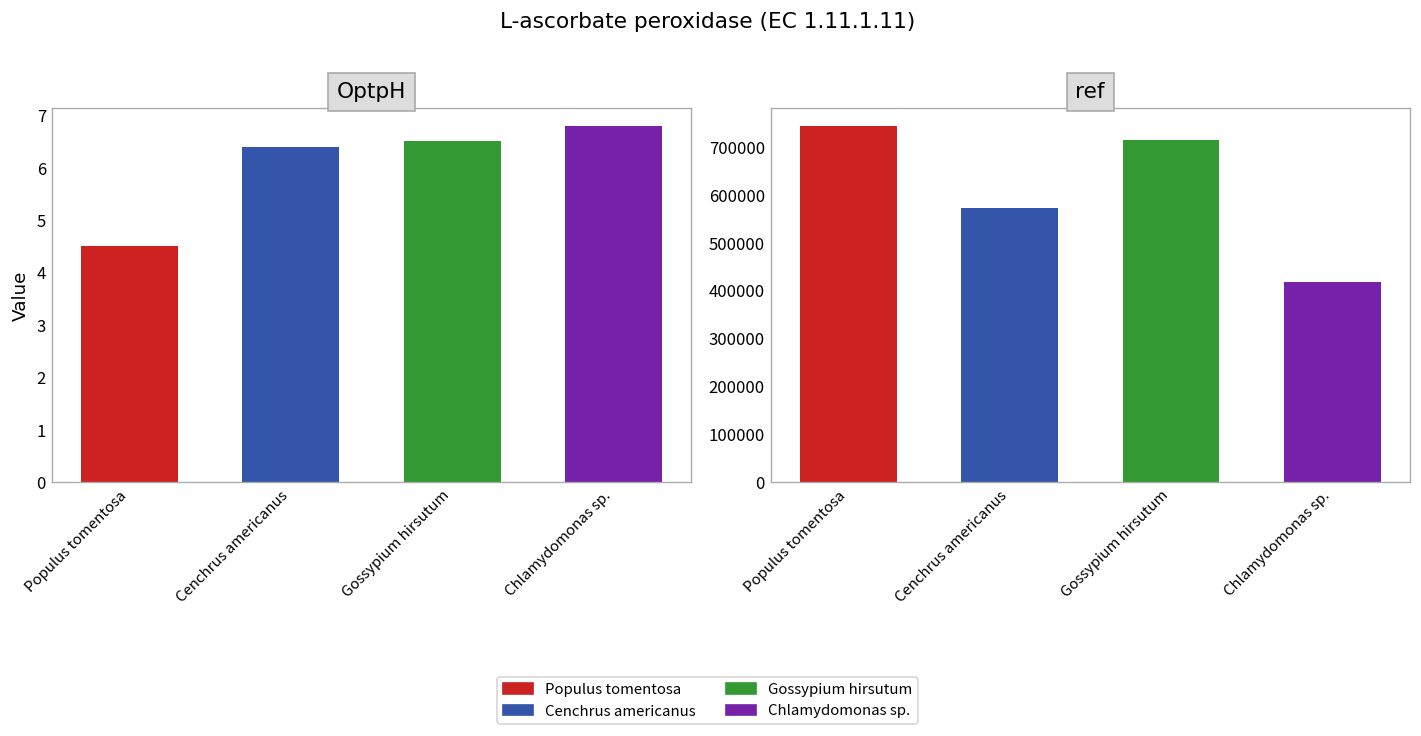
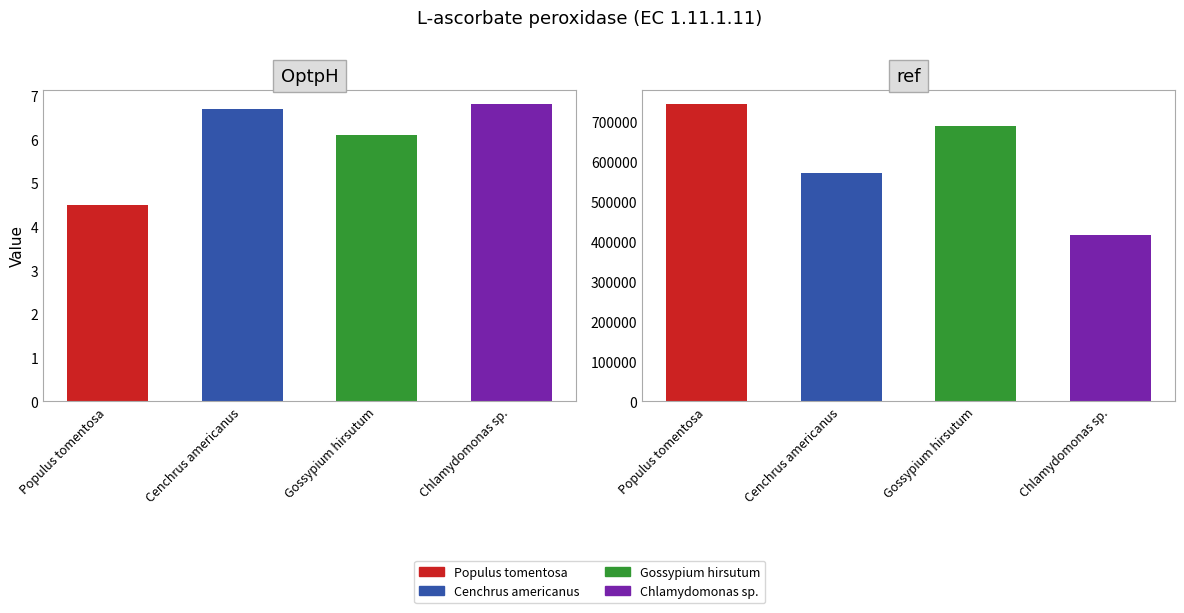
OptpH, Cenchrus americanus: 6.4 -> 6.7
OptpH, Gossypium hirsutum: 6.5 -> 6.1
ref, Gossypium hirsutum: 710000 -> 690000
